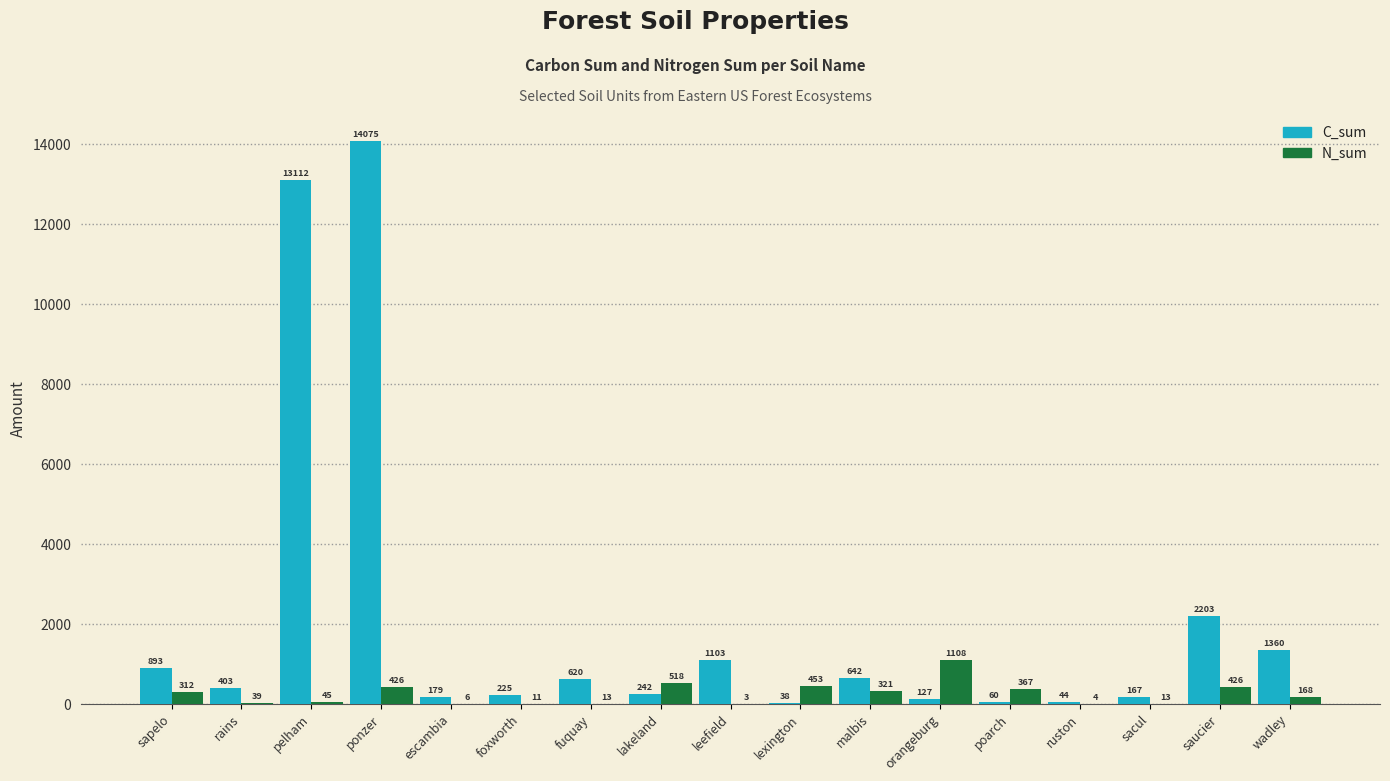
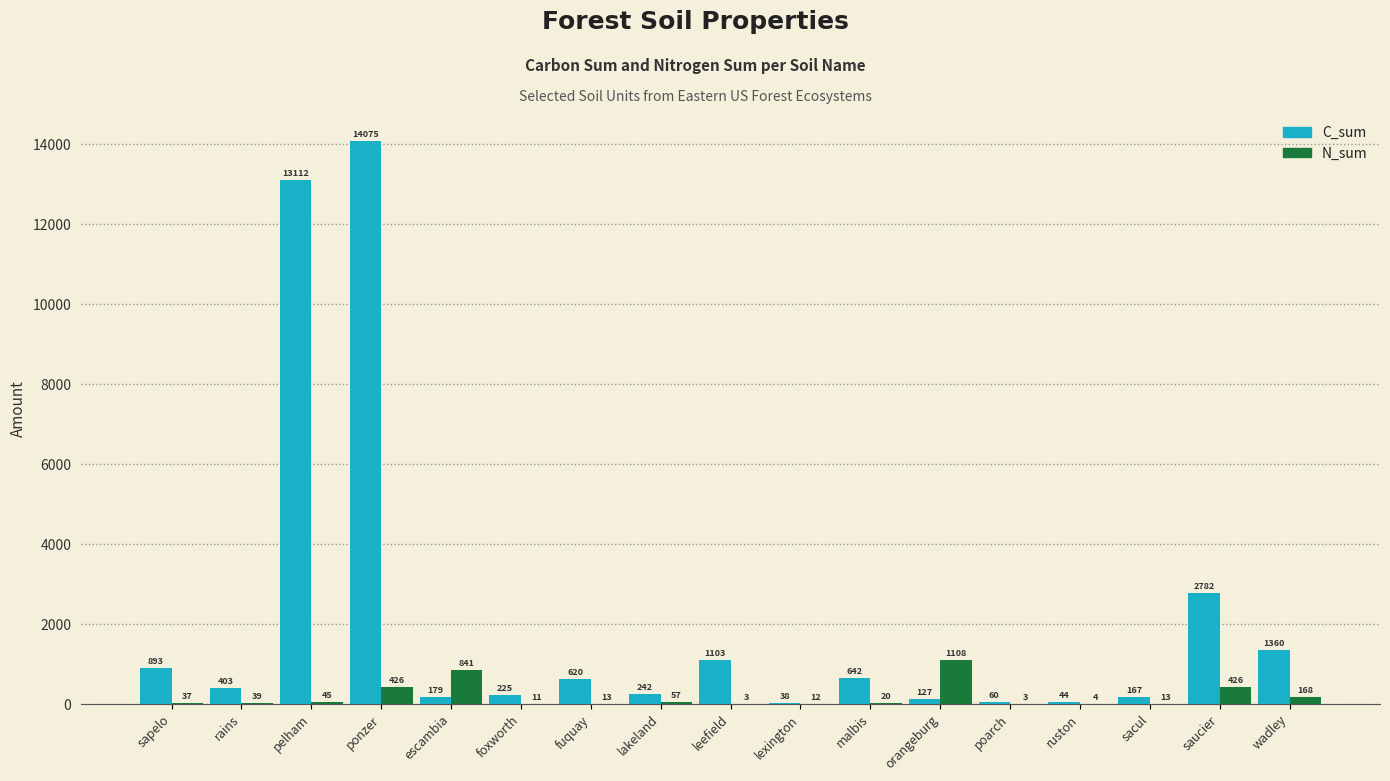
N_sum, sapelo: 312 -> 37
N_sum, escambia: 6 -> 841
N_sum, lakeland: 518 -> 57
N_sum, lexington: 453 -> 12
N_sum, malbis: 321 -> 20
N_sum, poarch: 367 -> 3
C_sum, saucier: 2203 -> 2782
